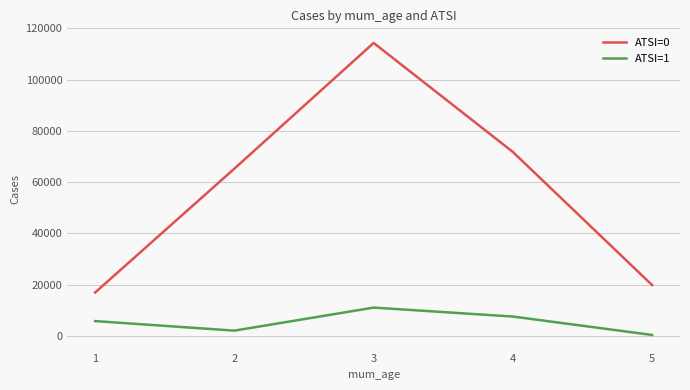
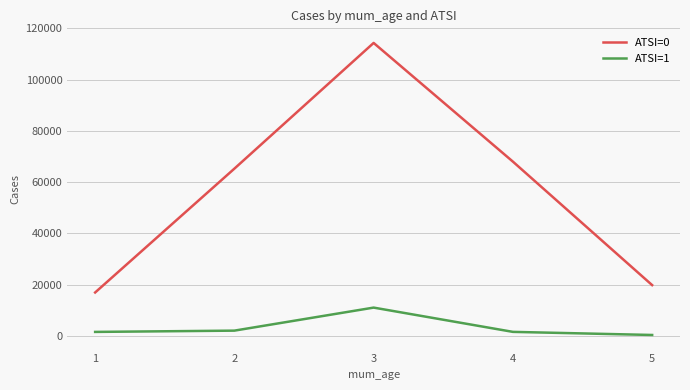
ATSI=1, 1: 6000 -> 2000
ATSI=0, 4: 72000 -> 68000
ATSI=1, 4: 8000 -> 2000
